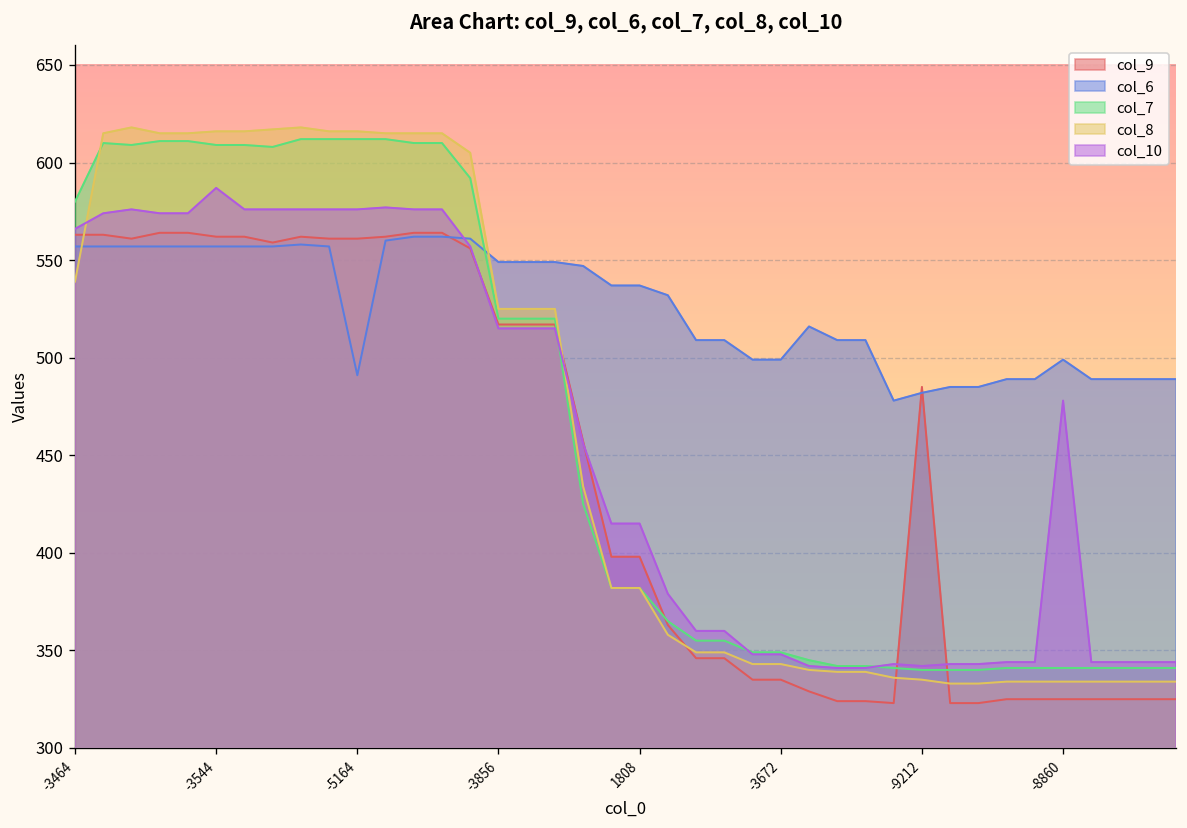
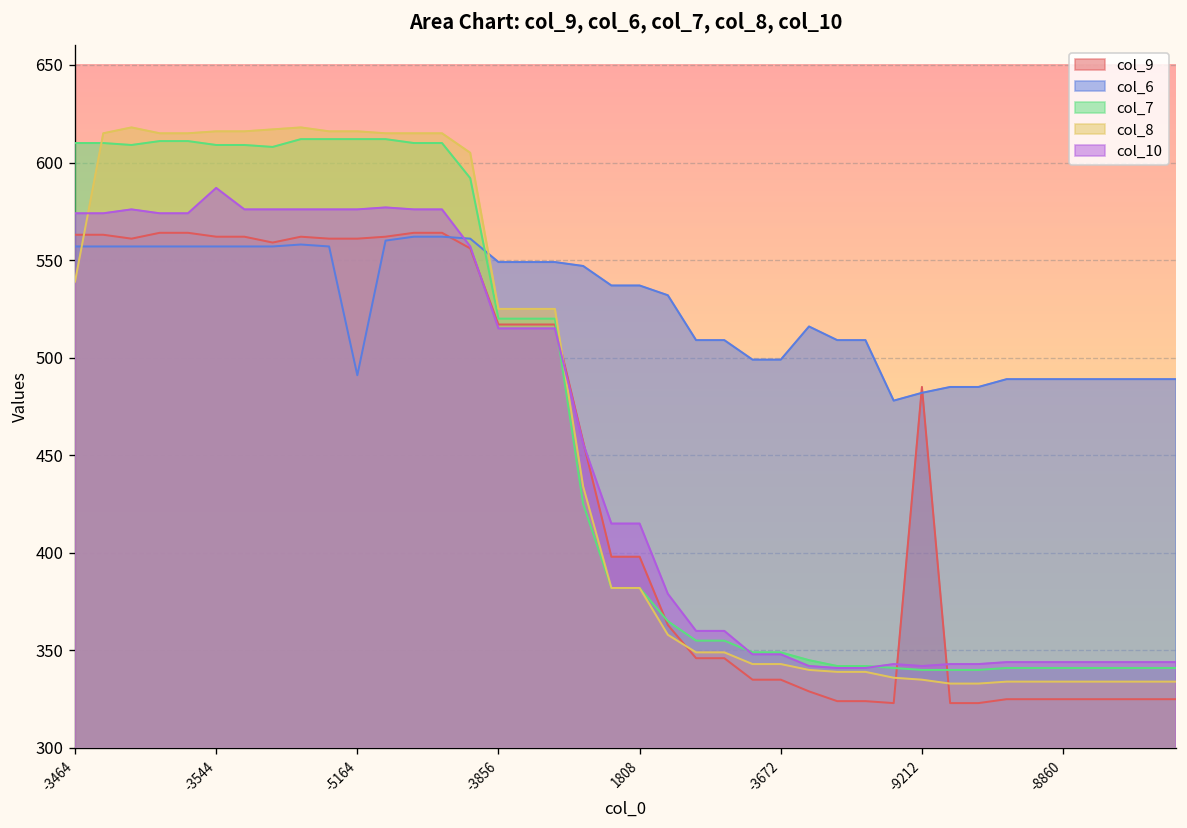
col_7, -3464: 580 -> 610
col_10, -3464: 566 -> 574
col_6, -8860: 499 -> 489
col_10, -8860: 478 -> 344
